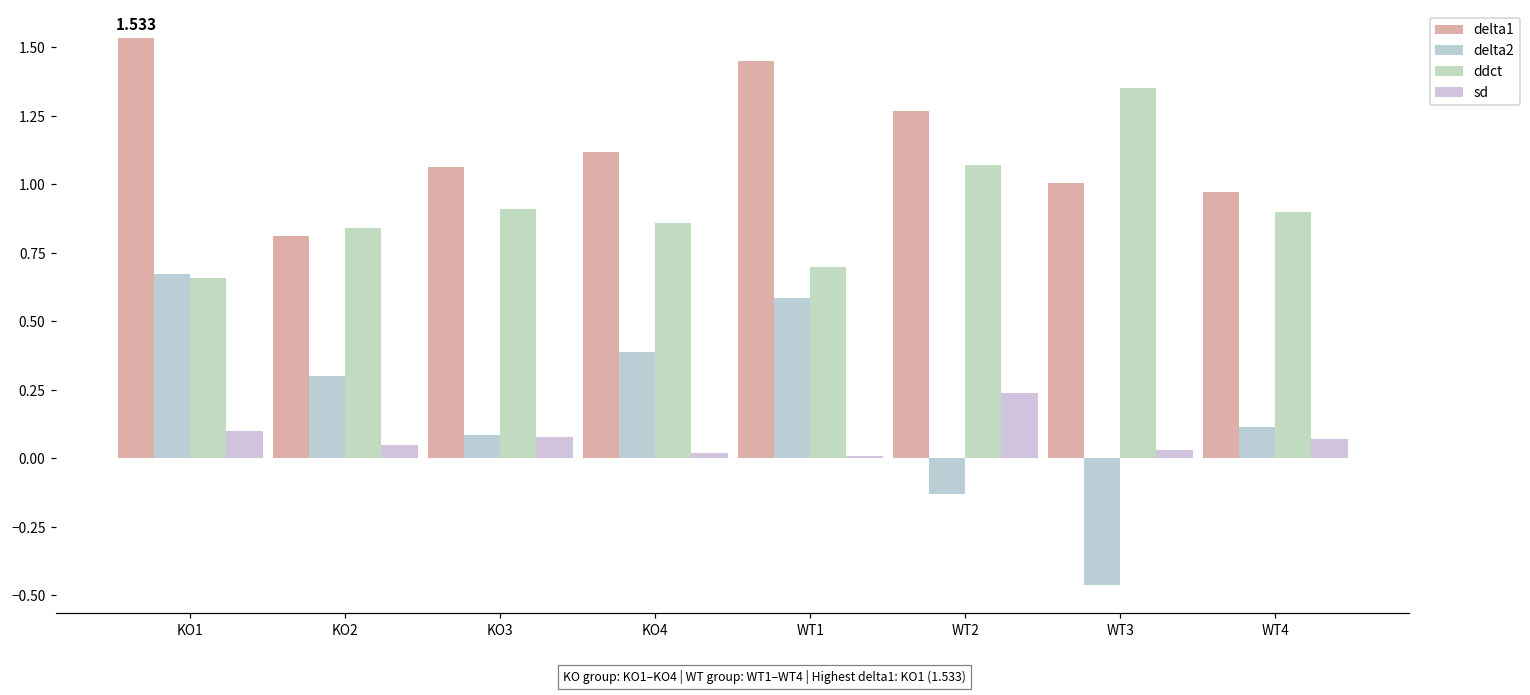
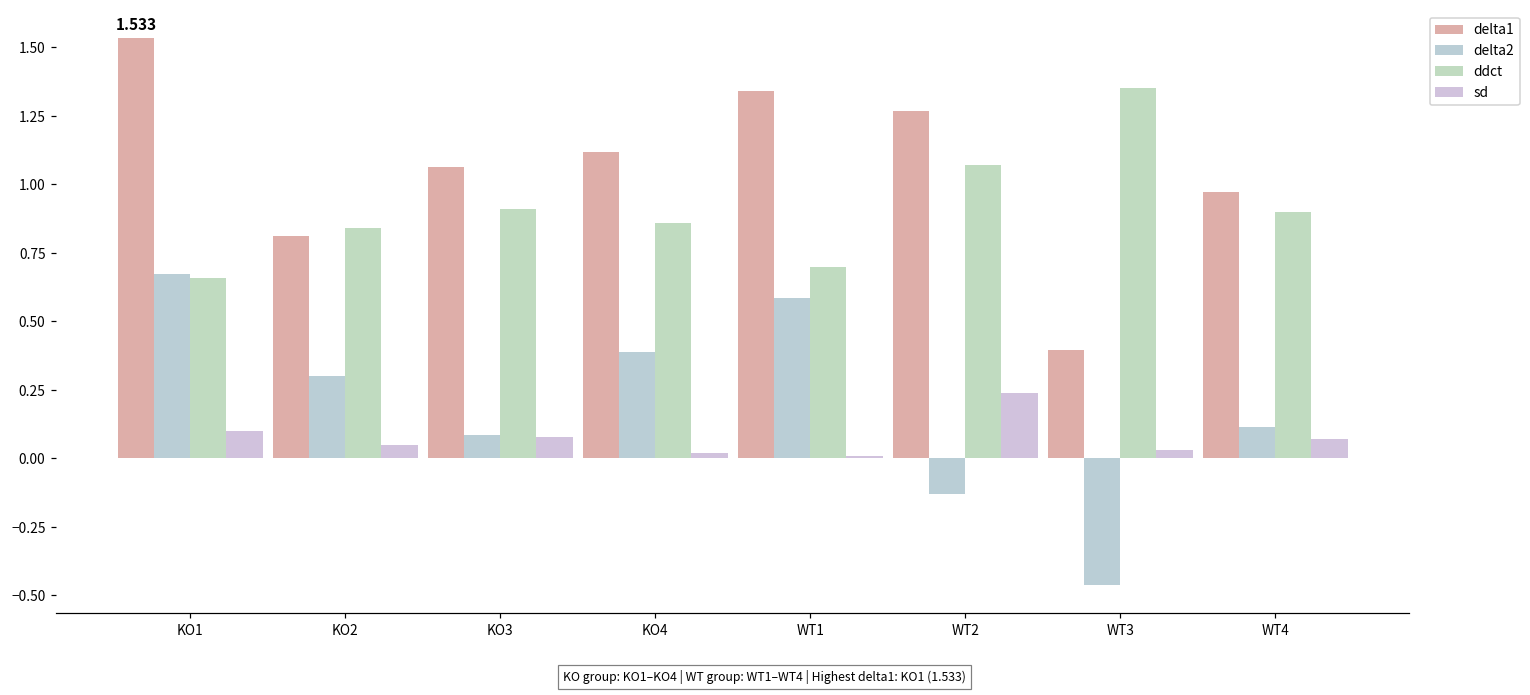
delta1, WT1: 1.45 -> 1.34
delta1, WT3: 1.00 -> 0.40
